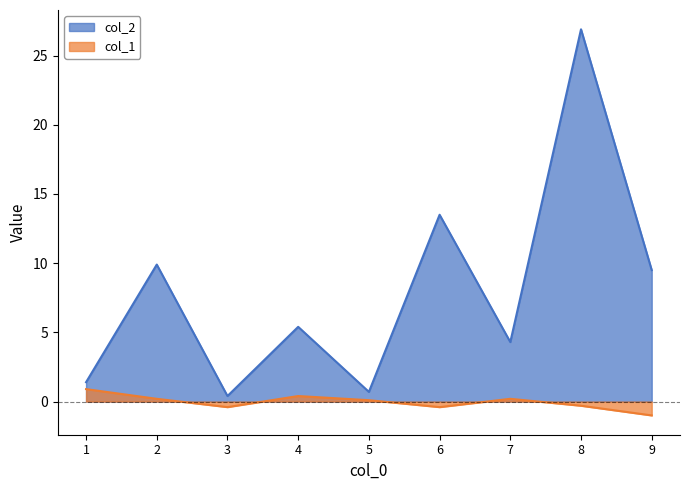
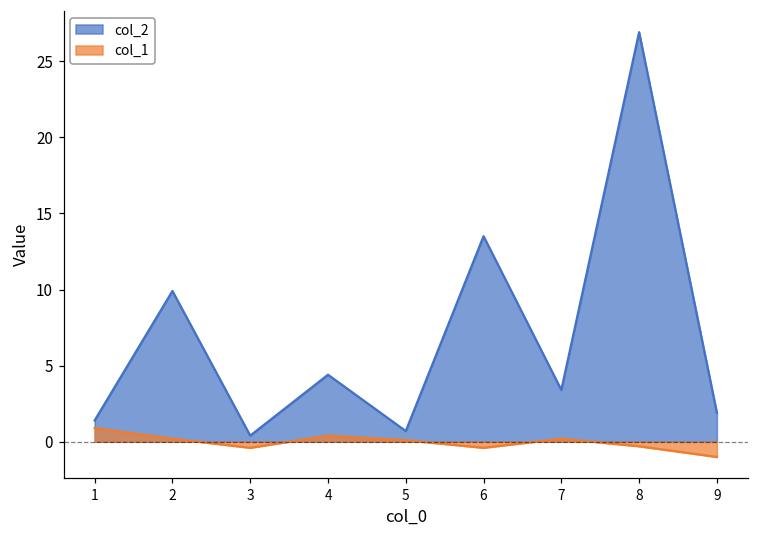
col_2, 4: 5.4 -> 4.4
col_2, 7: 4.3 -> 3.4
col_2, 9: 9.5 -> 1.9
